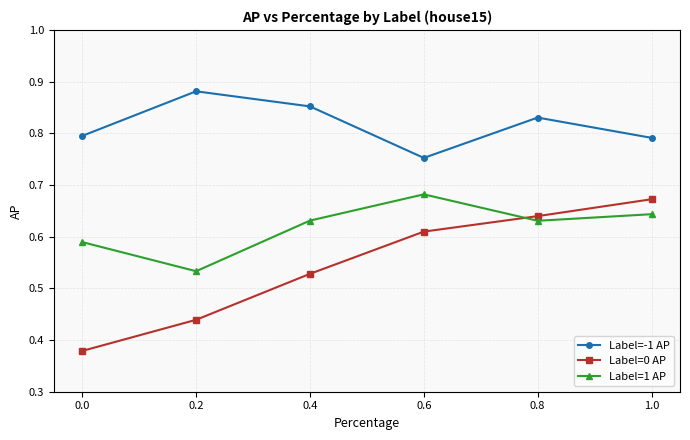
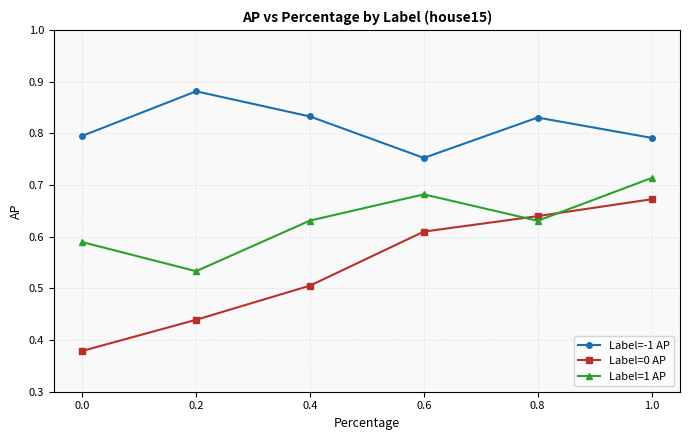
Label=-1 AP, 0.4: 0.85 -> 0.83
Label=0 AP, 0.4: 0.53 -> 0.51
Label=1 AP, 1.0: 0.64 -> 0.71
